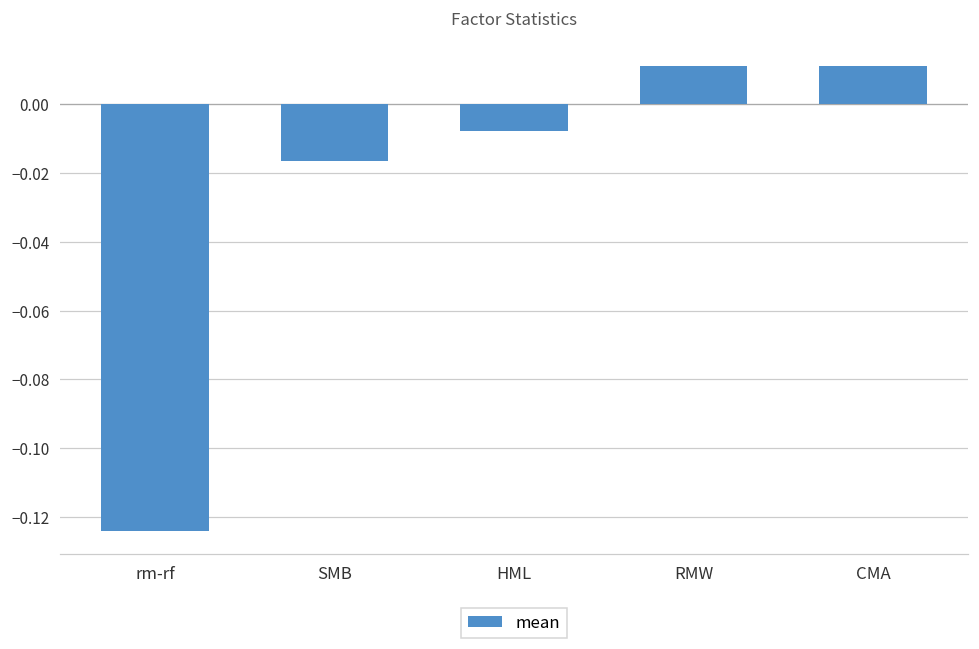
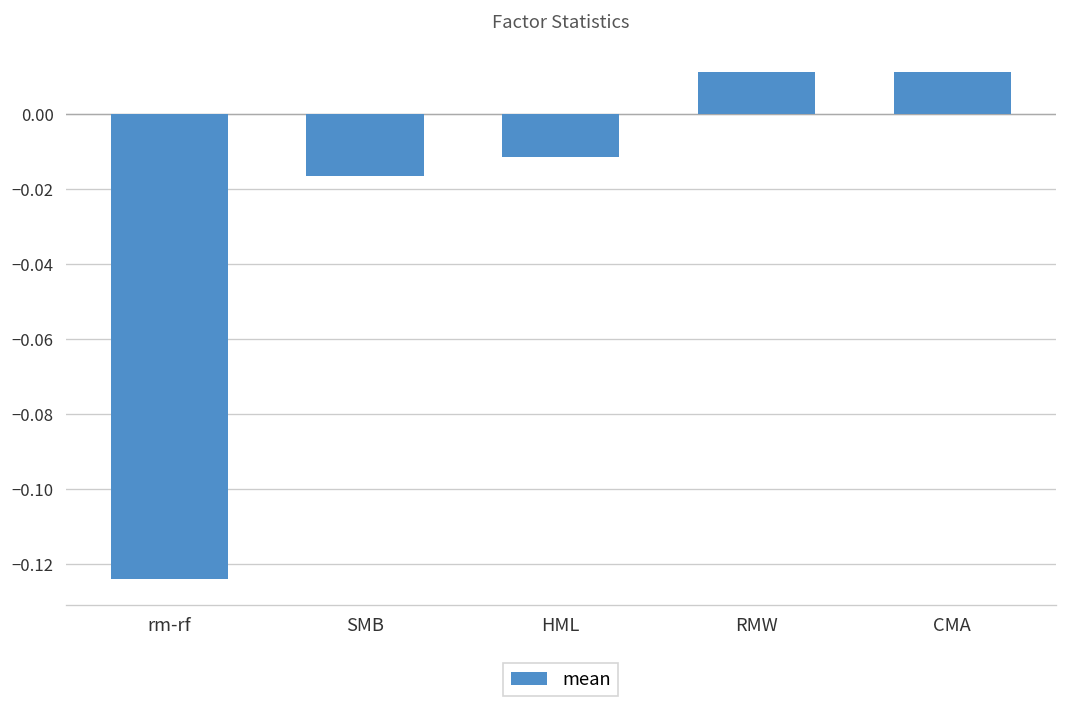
HML: -0.008 -> -0.011
